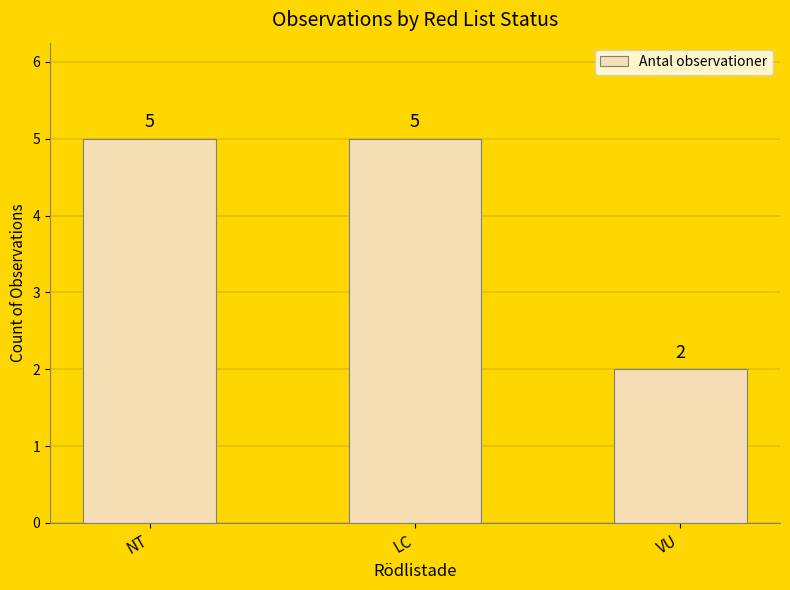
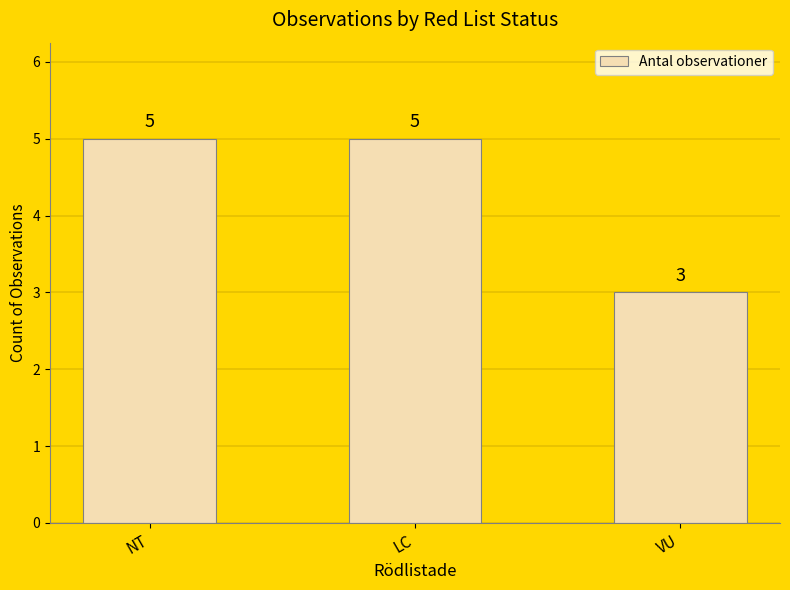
VU: 2 -> 3
